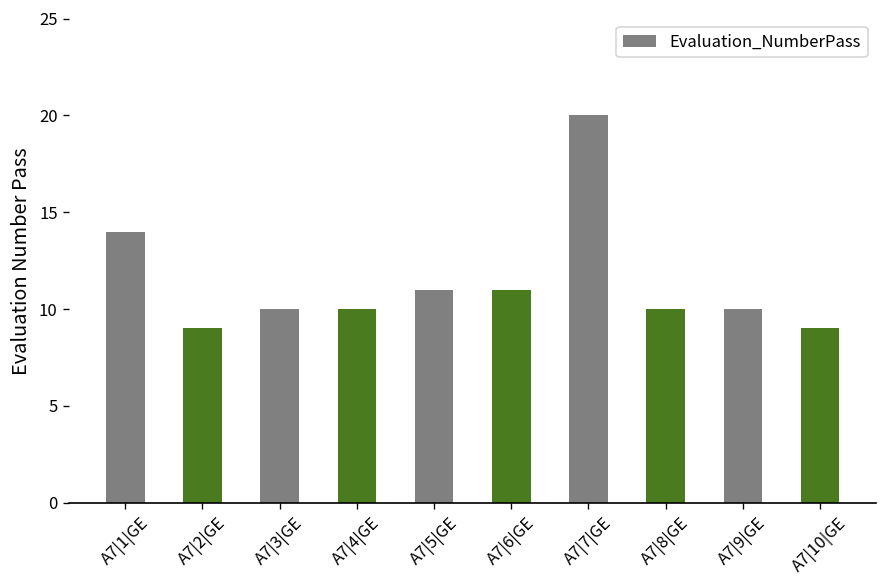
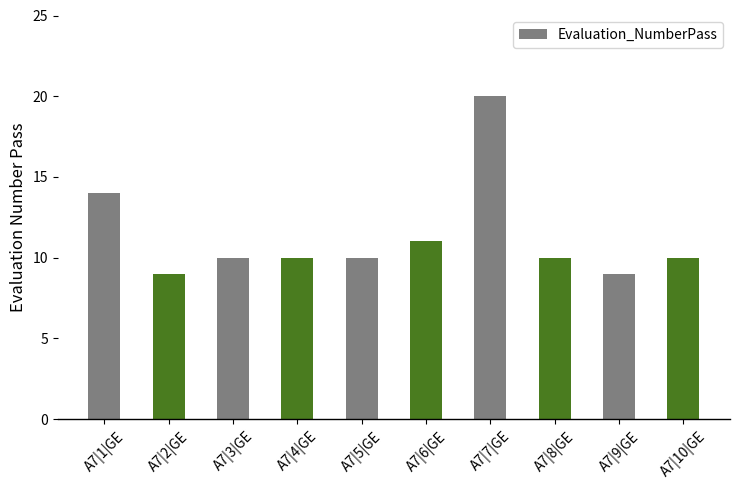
A7|5|GE: 11 -> 10
A7|9|GE: 10 -> 9
A7|10|GE: 9 -> 10
